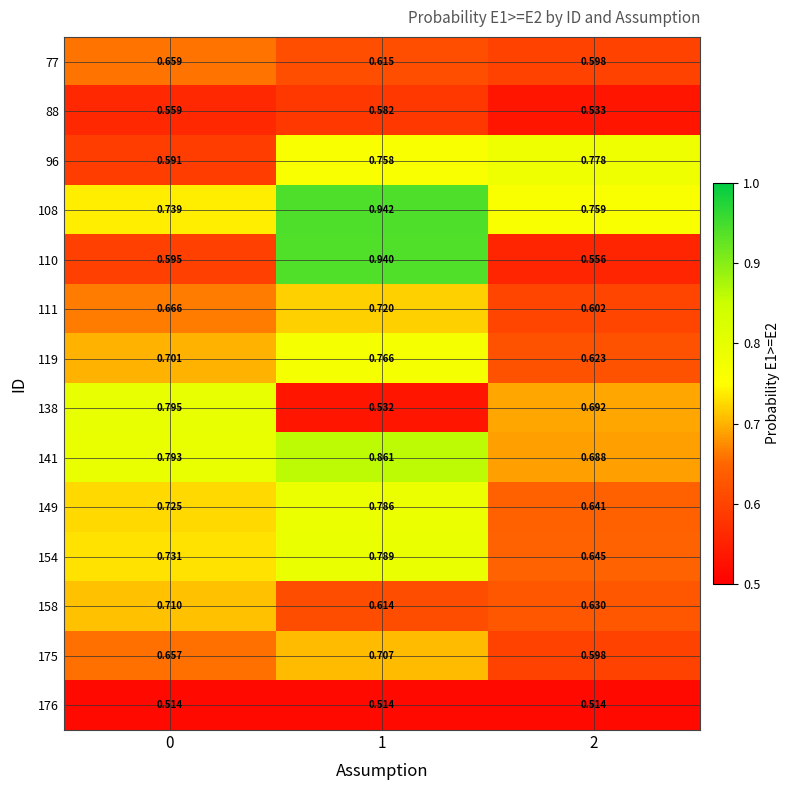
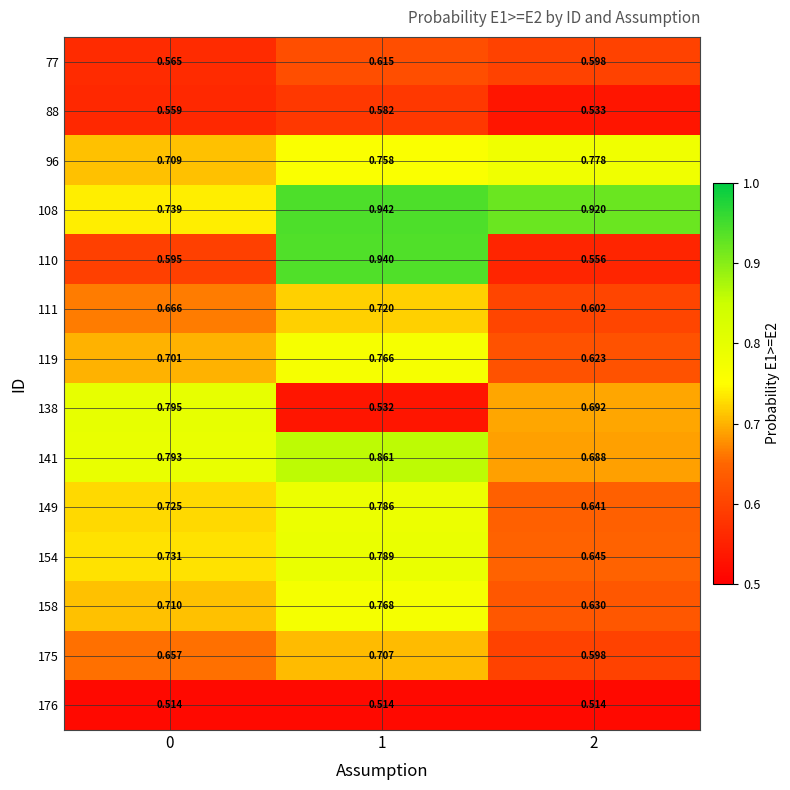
77, 0: 0.659 -> 0.565
96, 0: 0.591 -> 0.709
108, 2: 0.759 -> 0.920
158, 1: 0.614 -> 0.768
